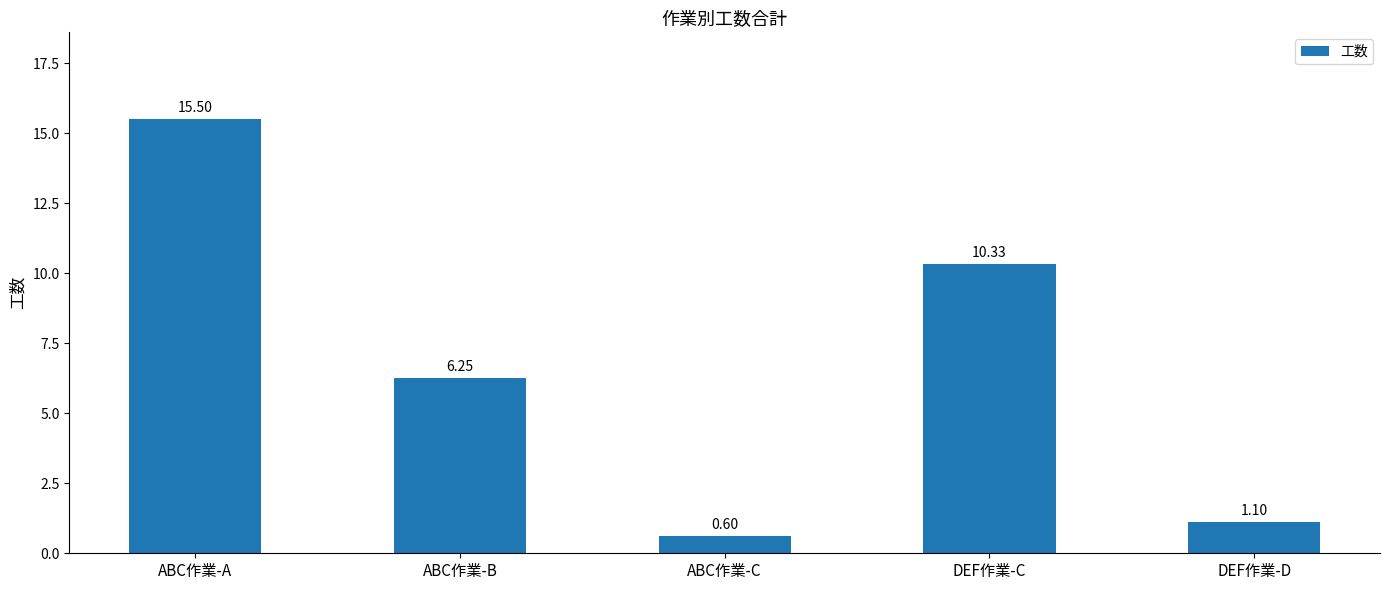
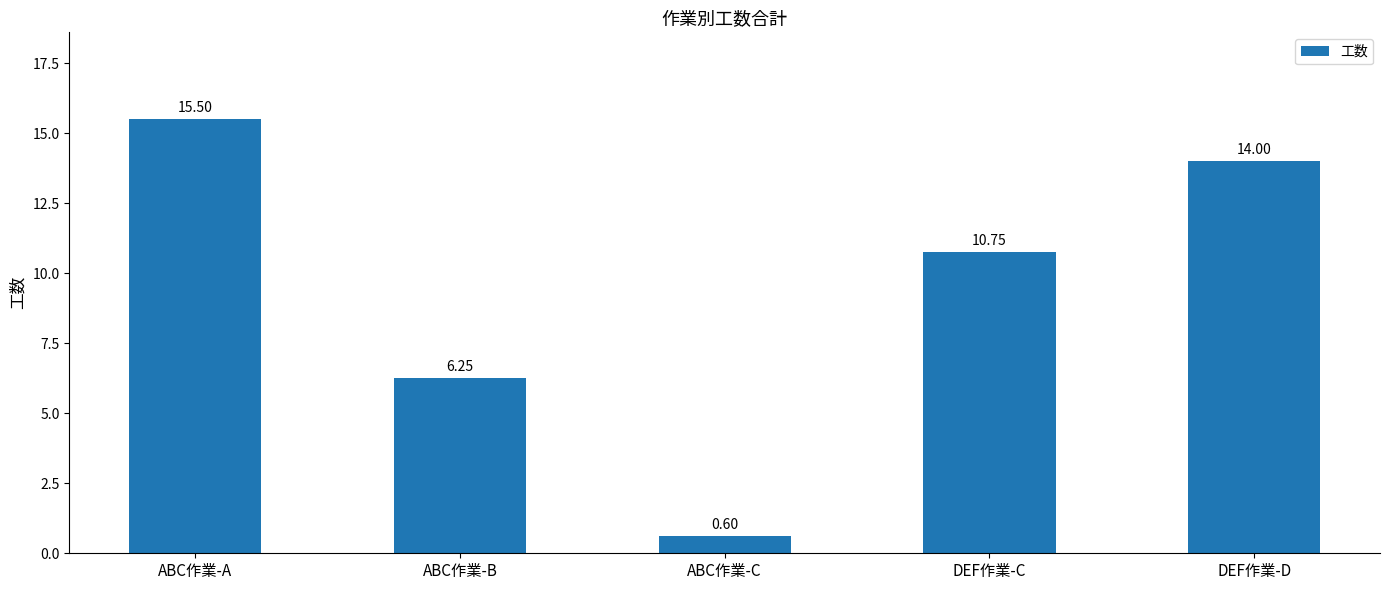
DEF作業-C: 10.33 -> 10.75
DEF作業-D: 1.10 -> 14.00
